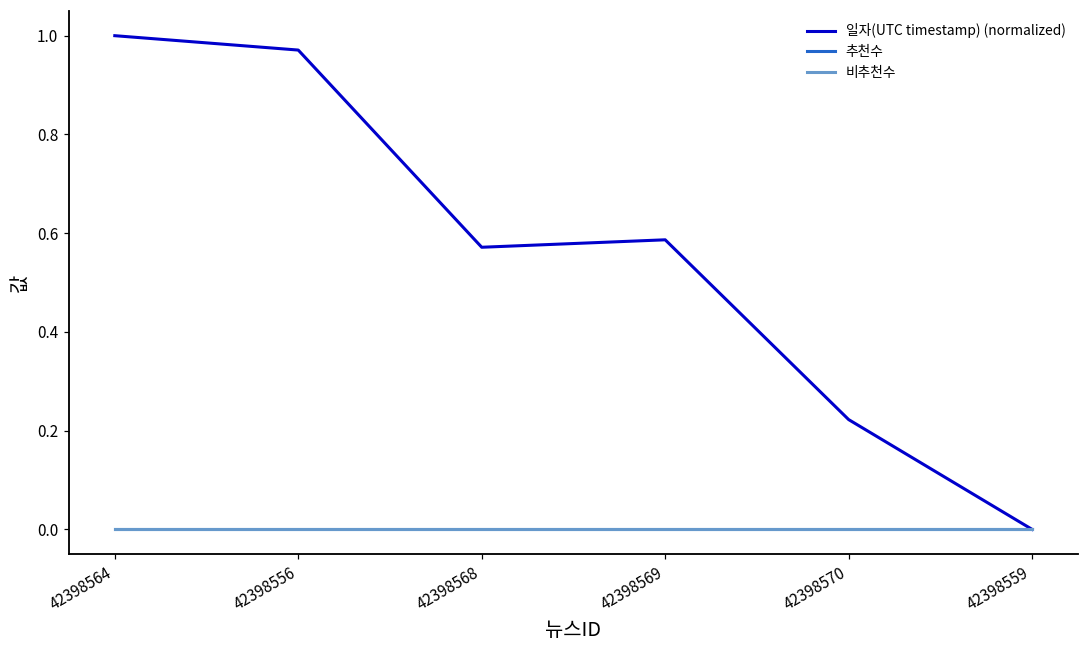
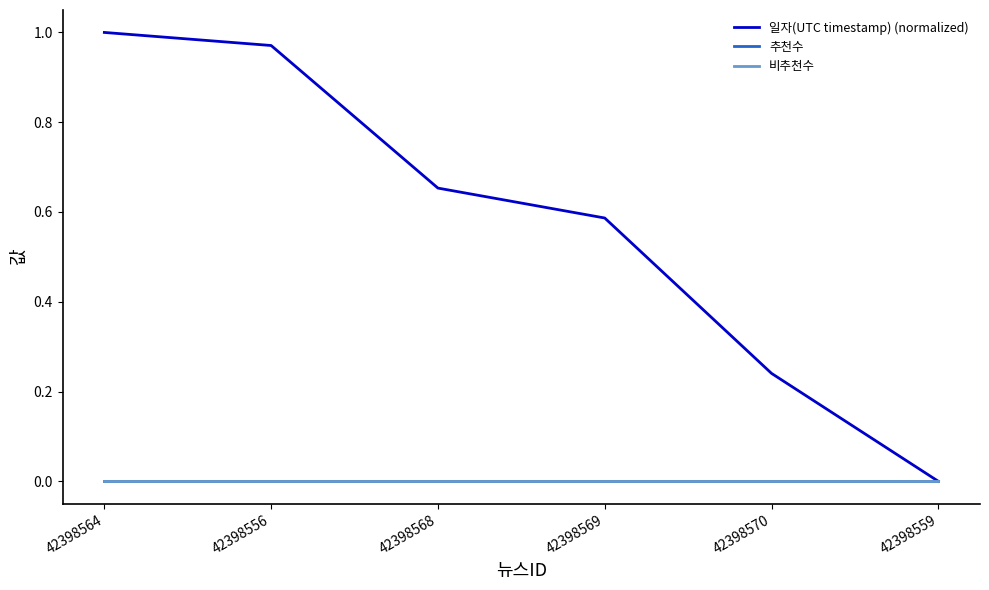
일자(UTC timestamp) (normalized), 42398568: 0.57 -> 0.65
일자(UTC timestamp) (normalized), 42398570: 0.22 -> 0.24
